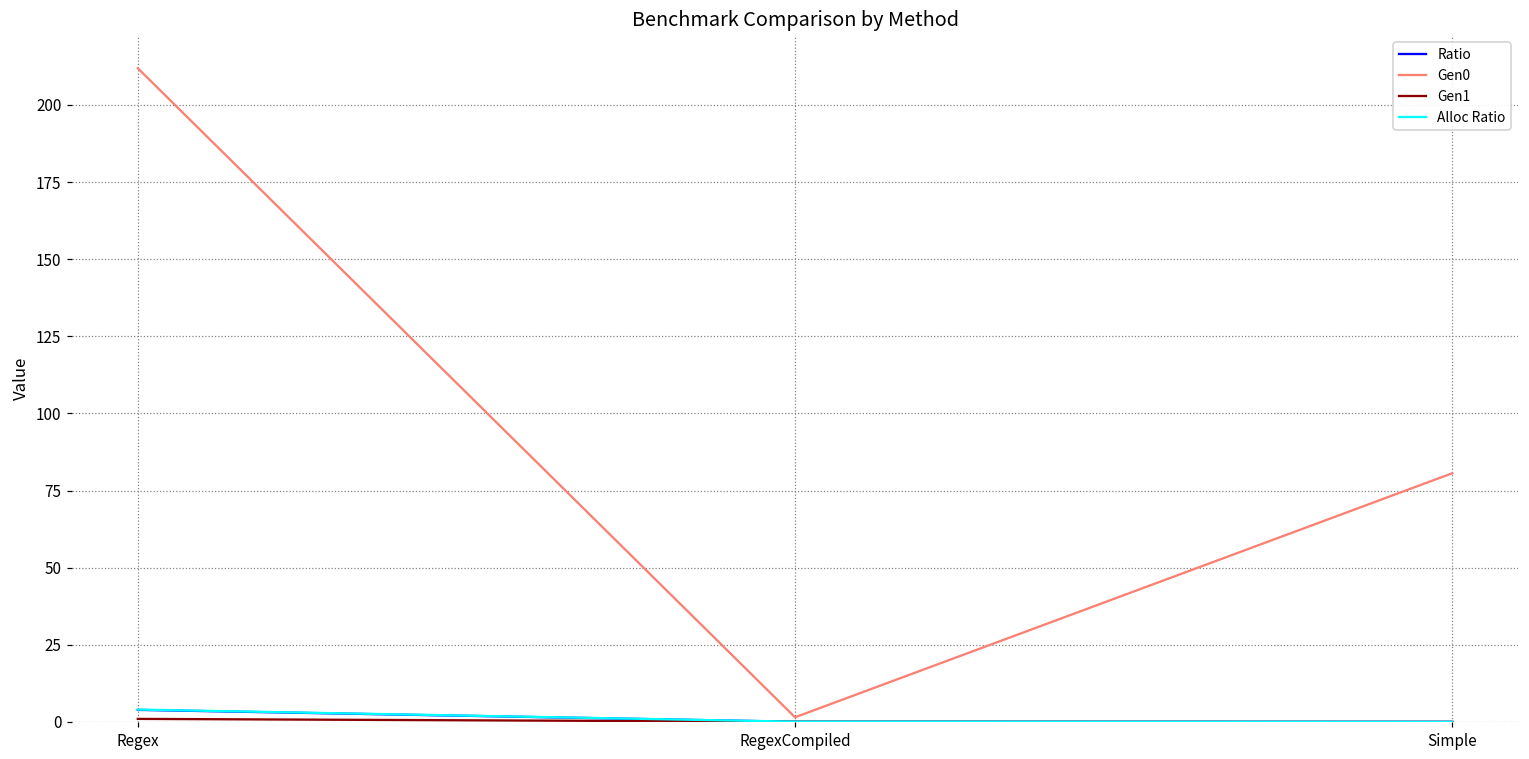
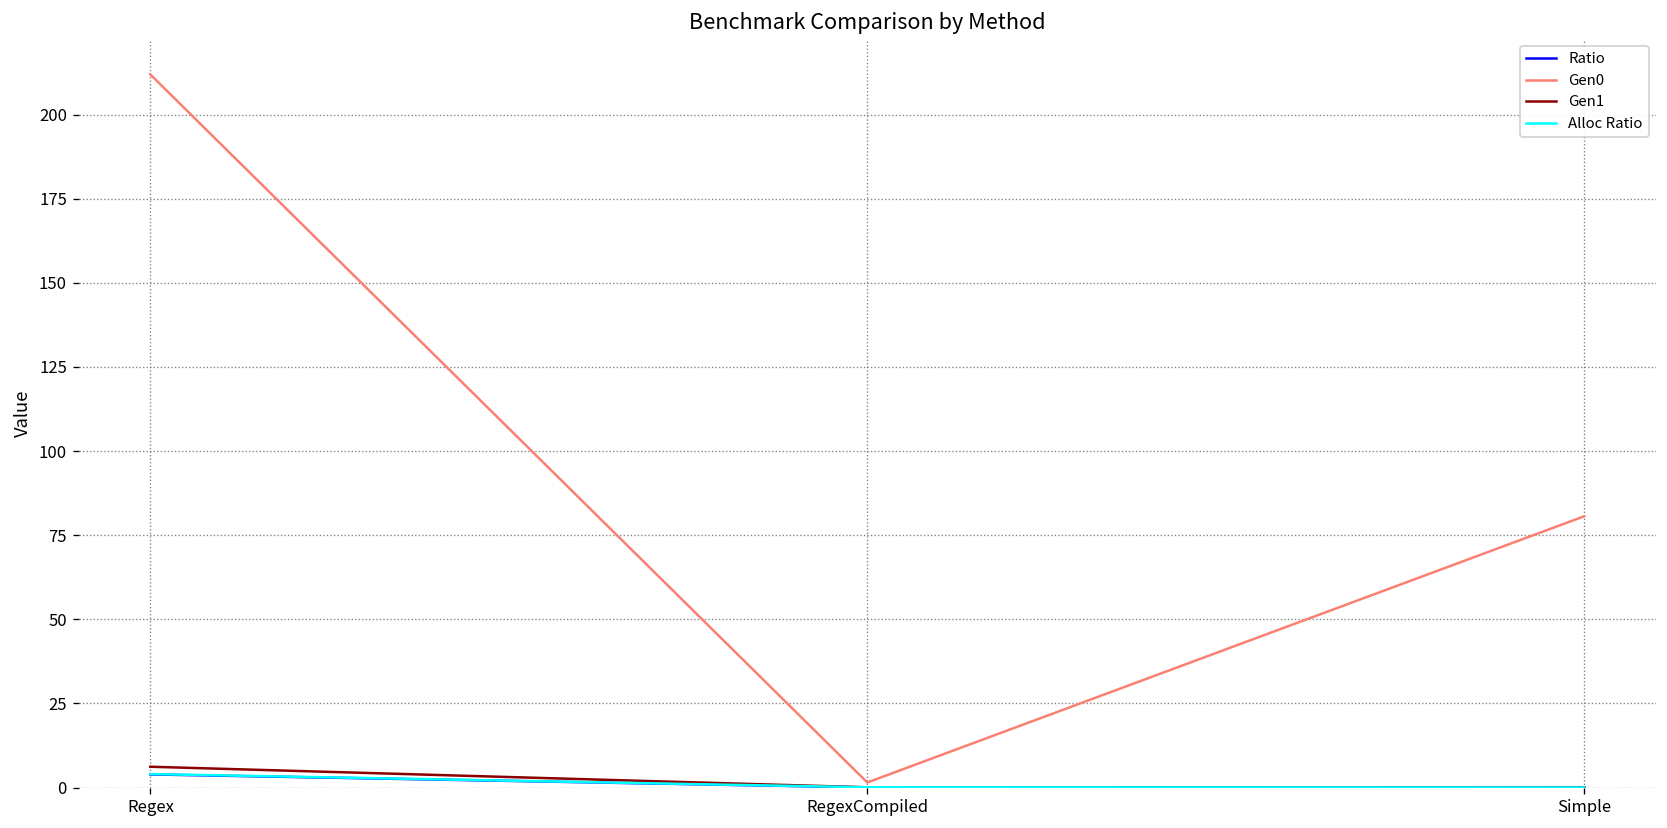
Gen1, Regex: 1 -> 6
